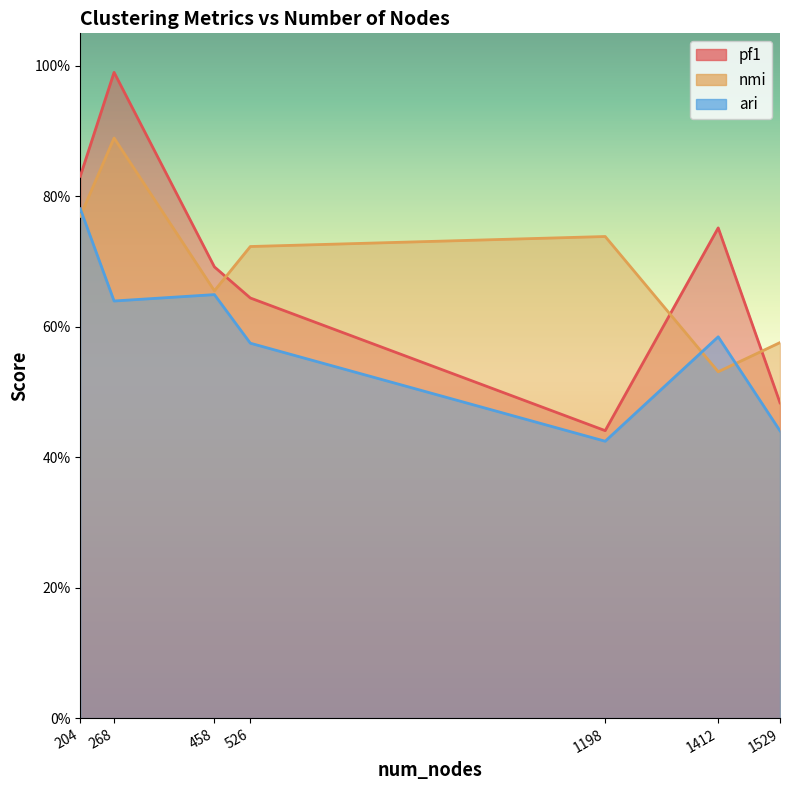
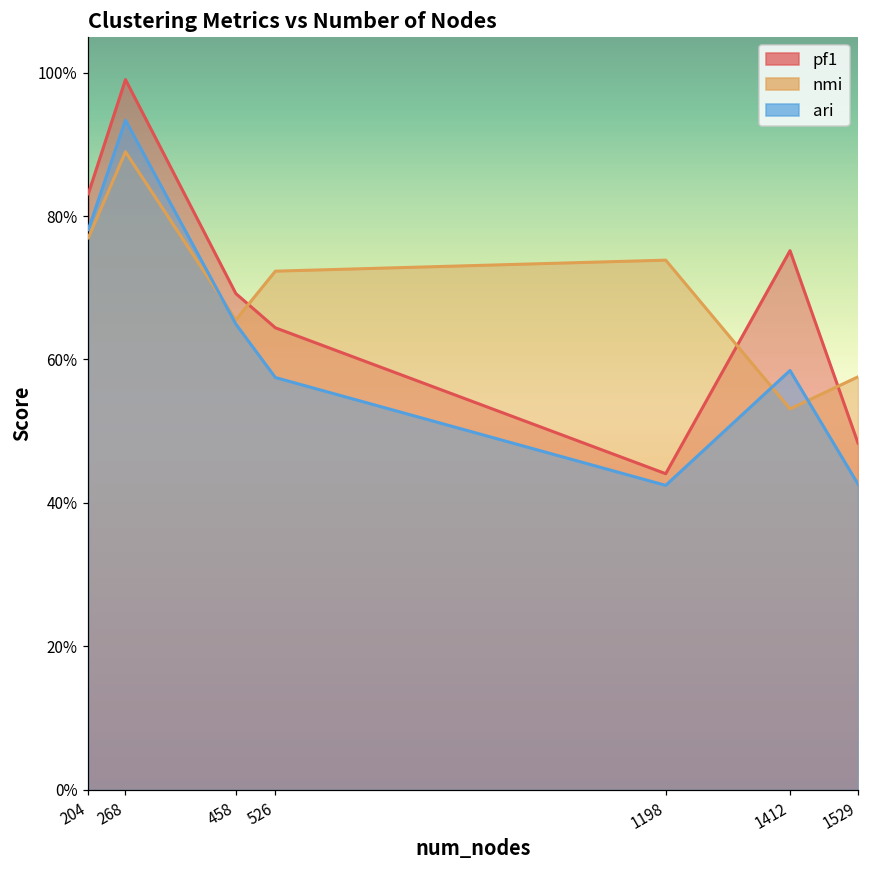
ari, 268: 64% -> 93%
ari, 1529: 44% -> 43%
